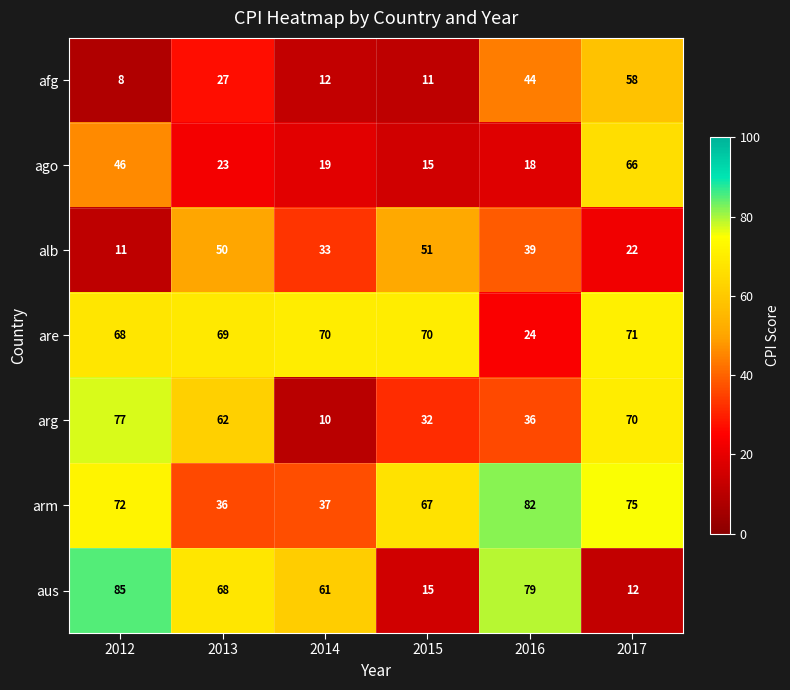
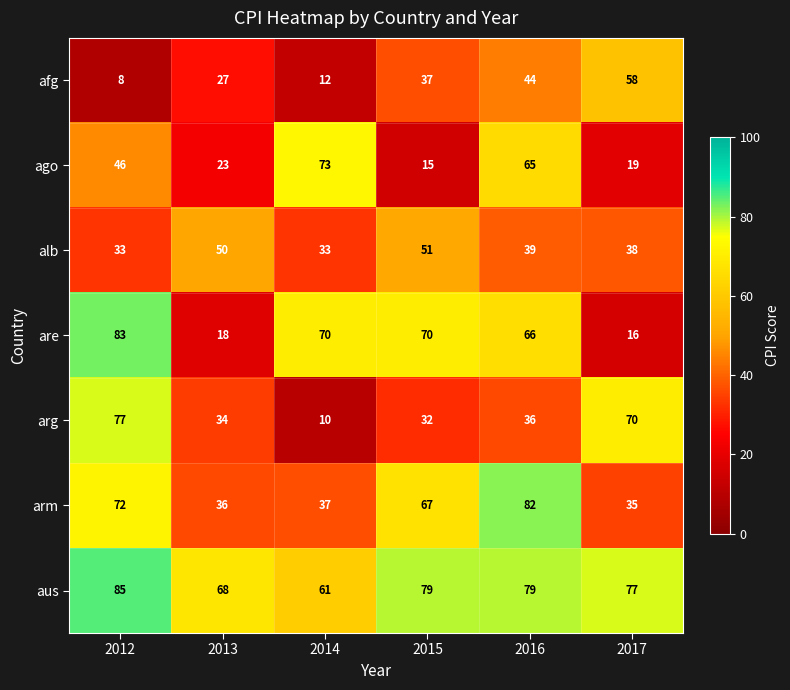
afg, 2015: 11 -> 37
ago, 2014: 19 -> 73
ago, 2016: 18 -> 65
ago, 2017: 66 -> 19
alb, 2012: 11 -> 33
alb, 2017: 22 -> 38
are, 2012: 68 -> 83
are, 2013: 69 -> 18
are, 2016: 24 -> 66
are, 2017: 71 -> 16
arg, 2013: 62 -> 34
arm, 2017: 75 -> 35
aus, 2015: 15 -> 79
aus, 2017: 12 -> 77
